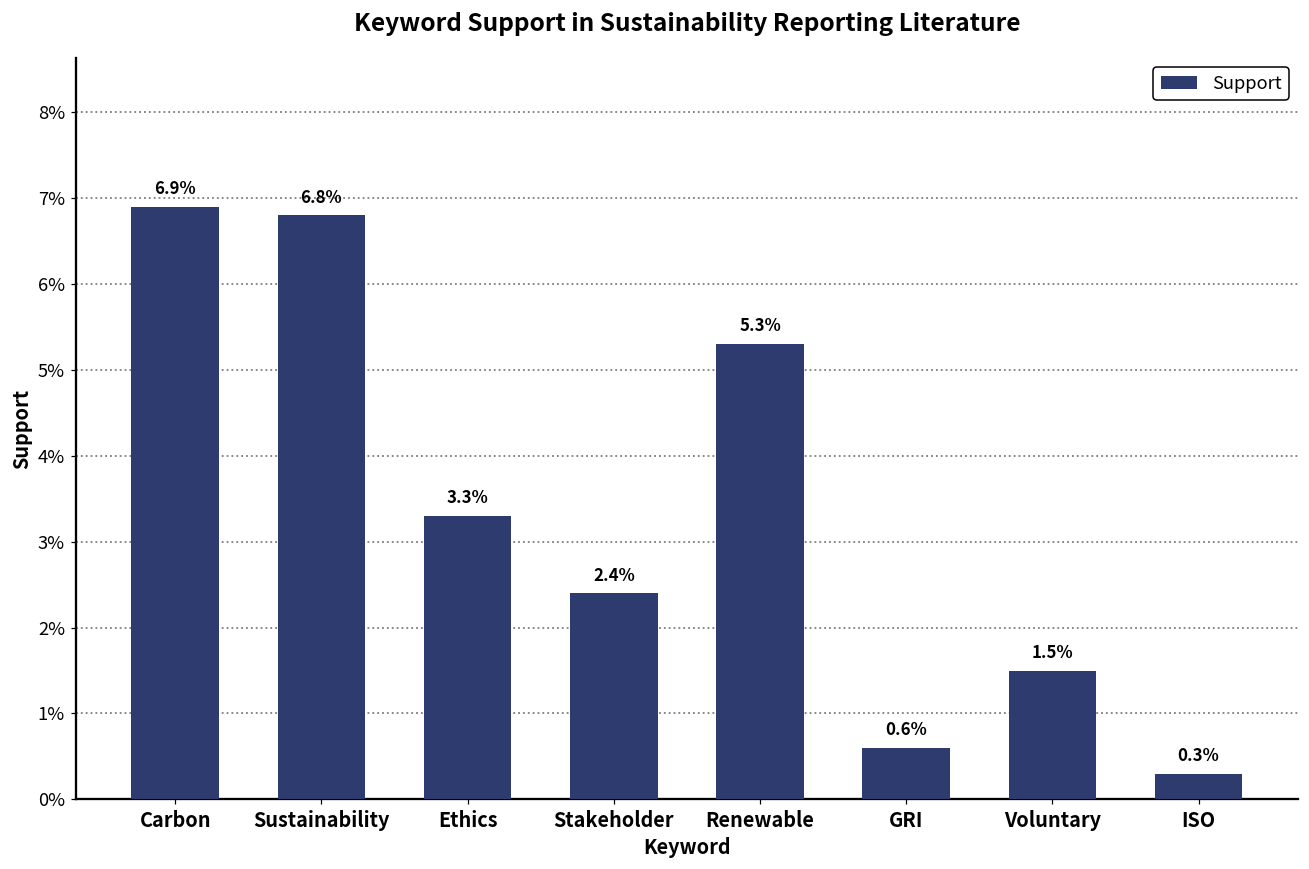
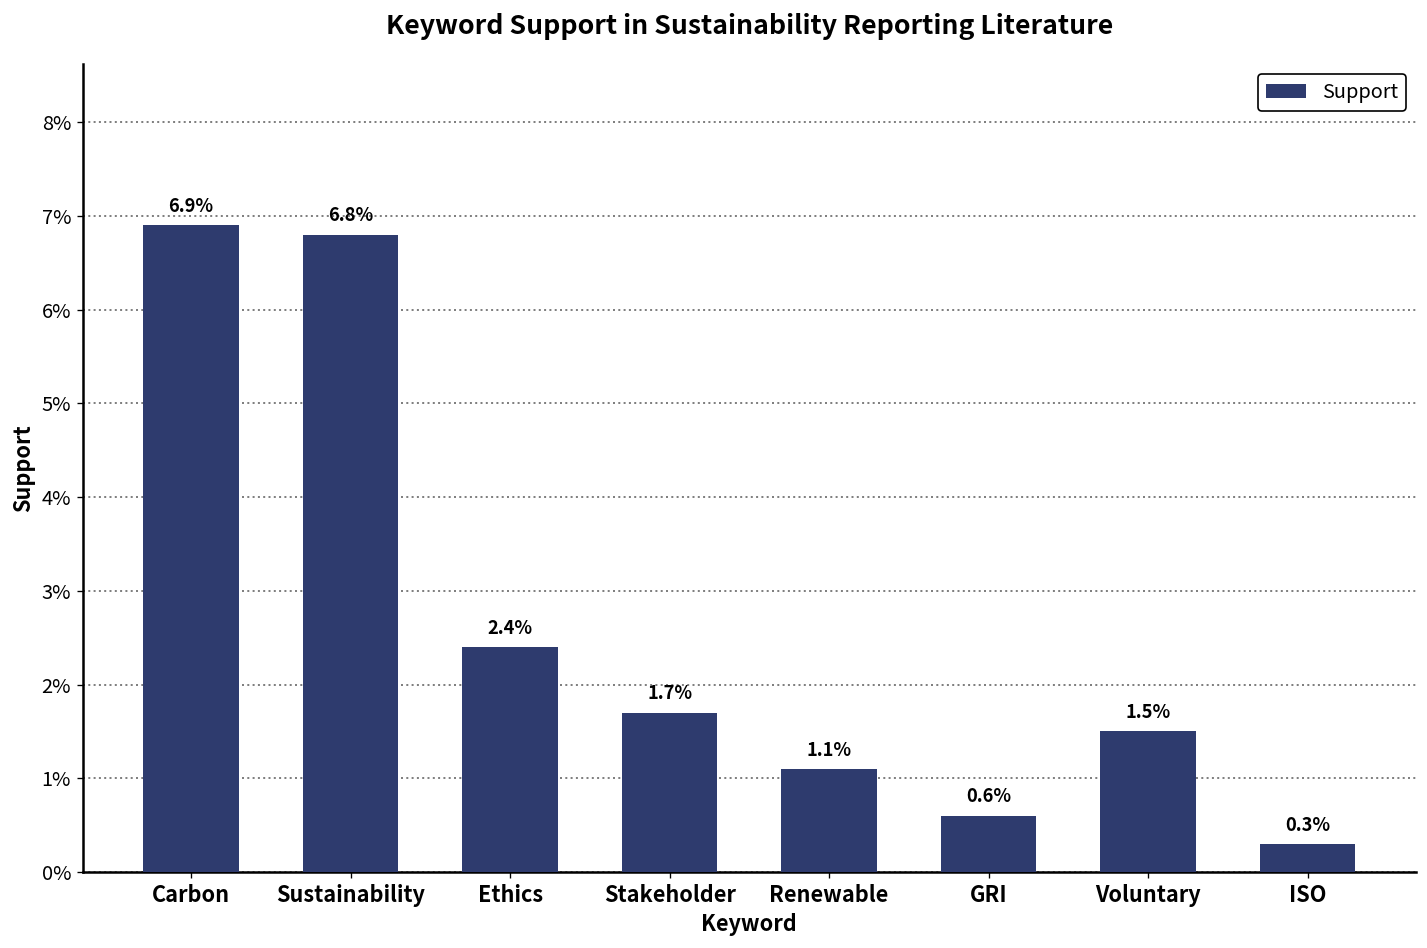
Ethics: 3.3% -> 2.4%
Stakeholder: 2.4% -> 1.7%
Renewable: 5.3% -> 1.1%
